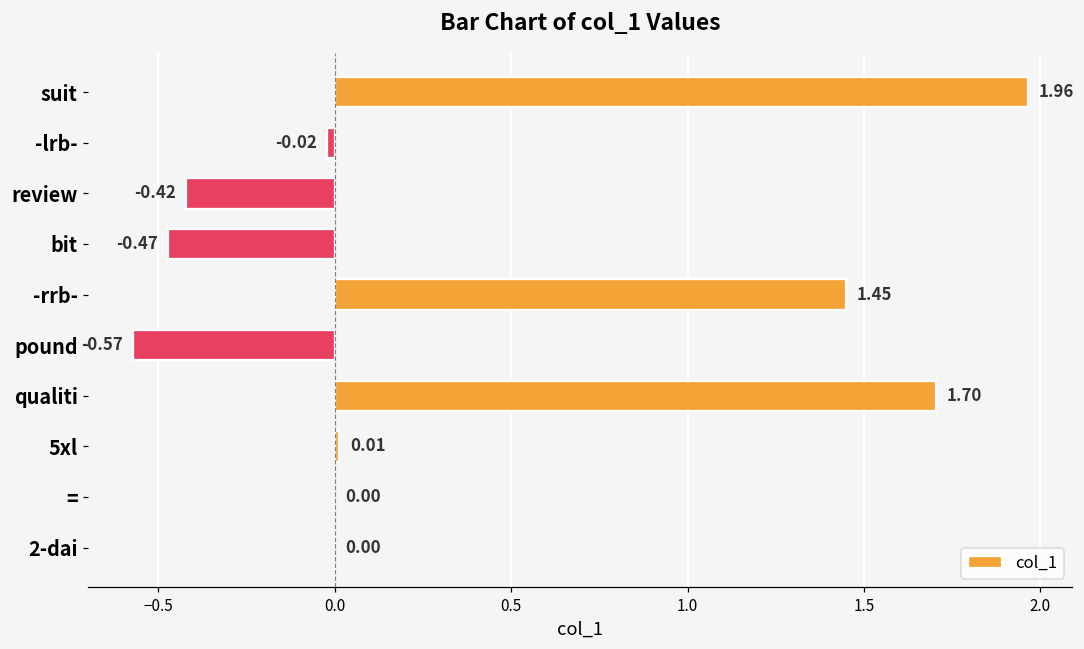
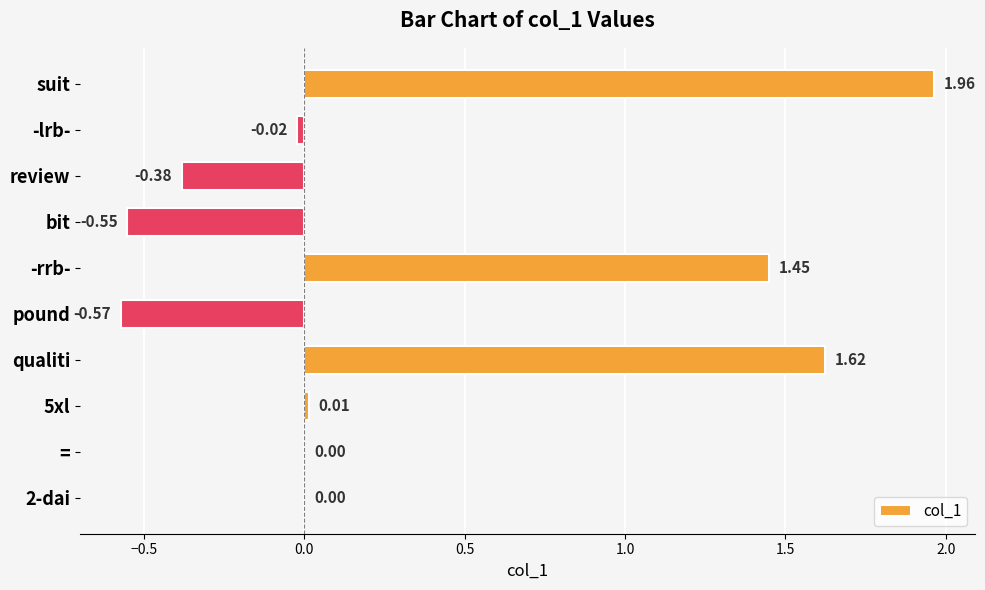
review: -0.42 -> -0.38
bit: -0.47 -> -0.55
qualiti: 1.70 -> 1.62
